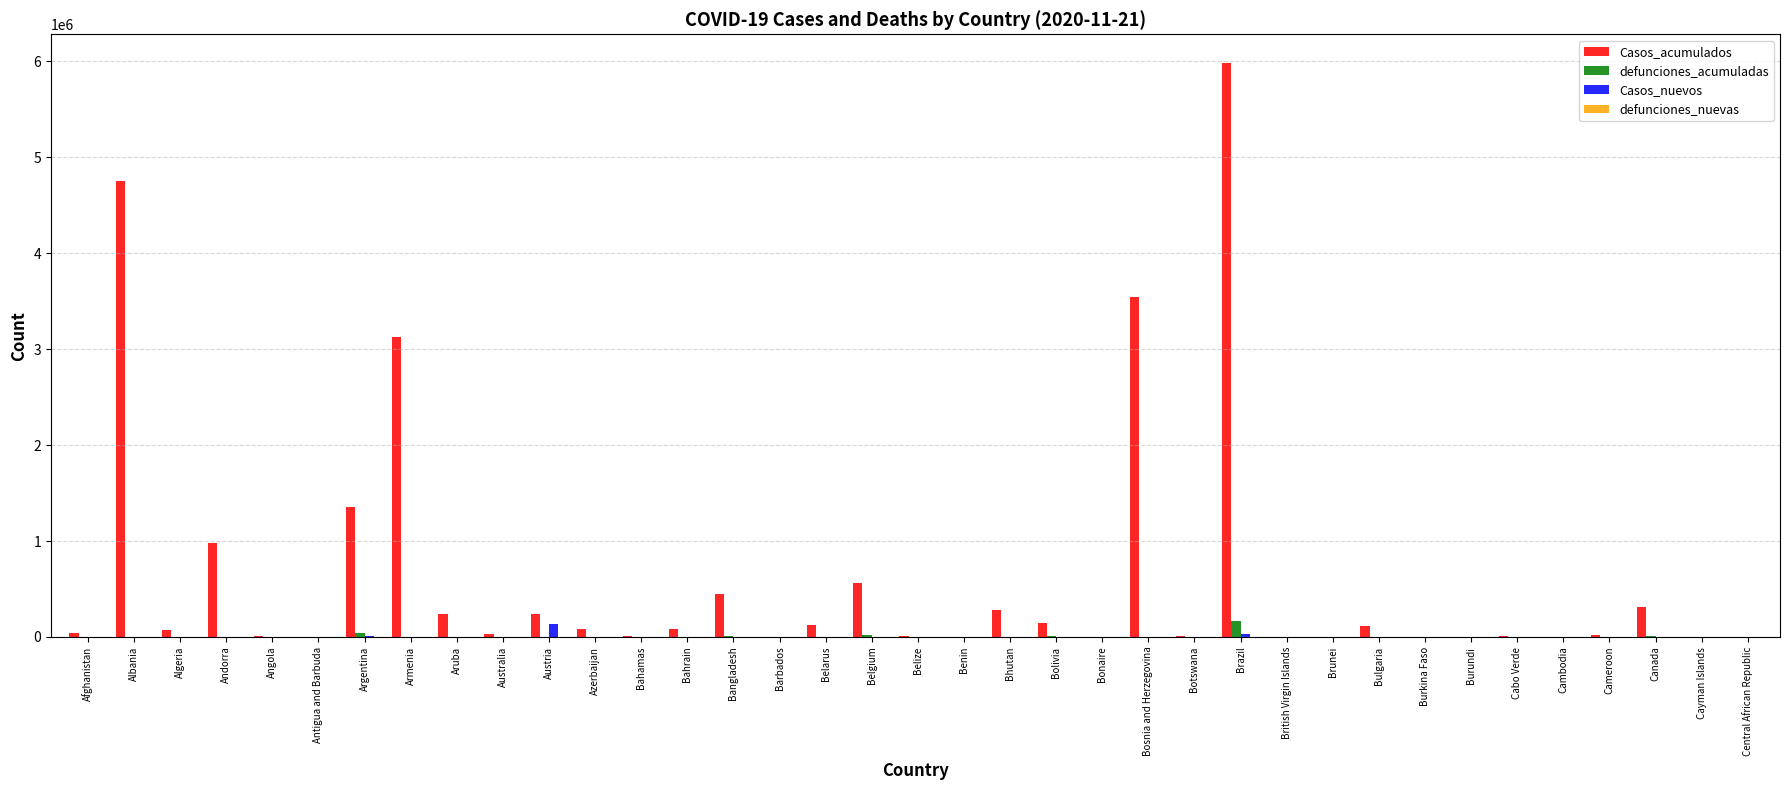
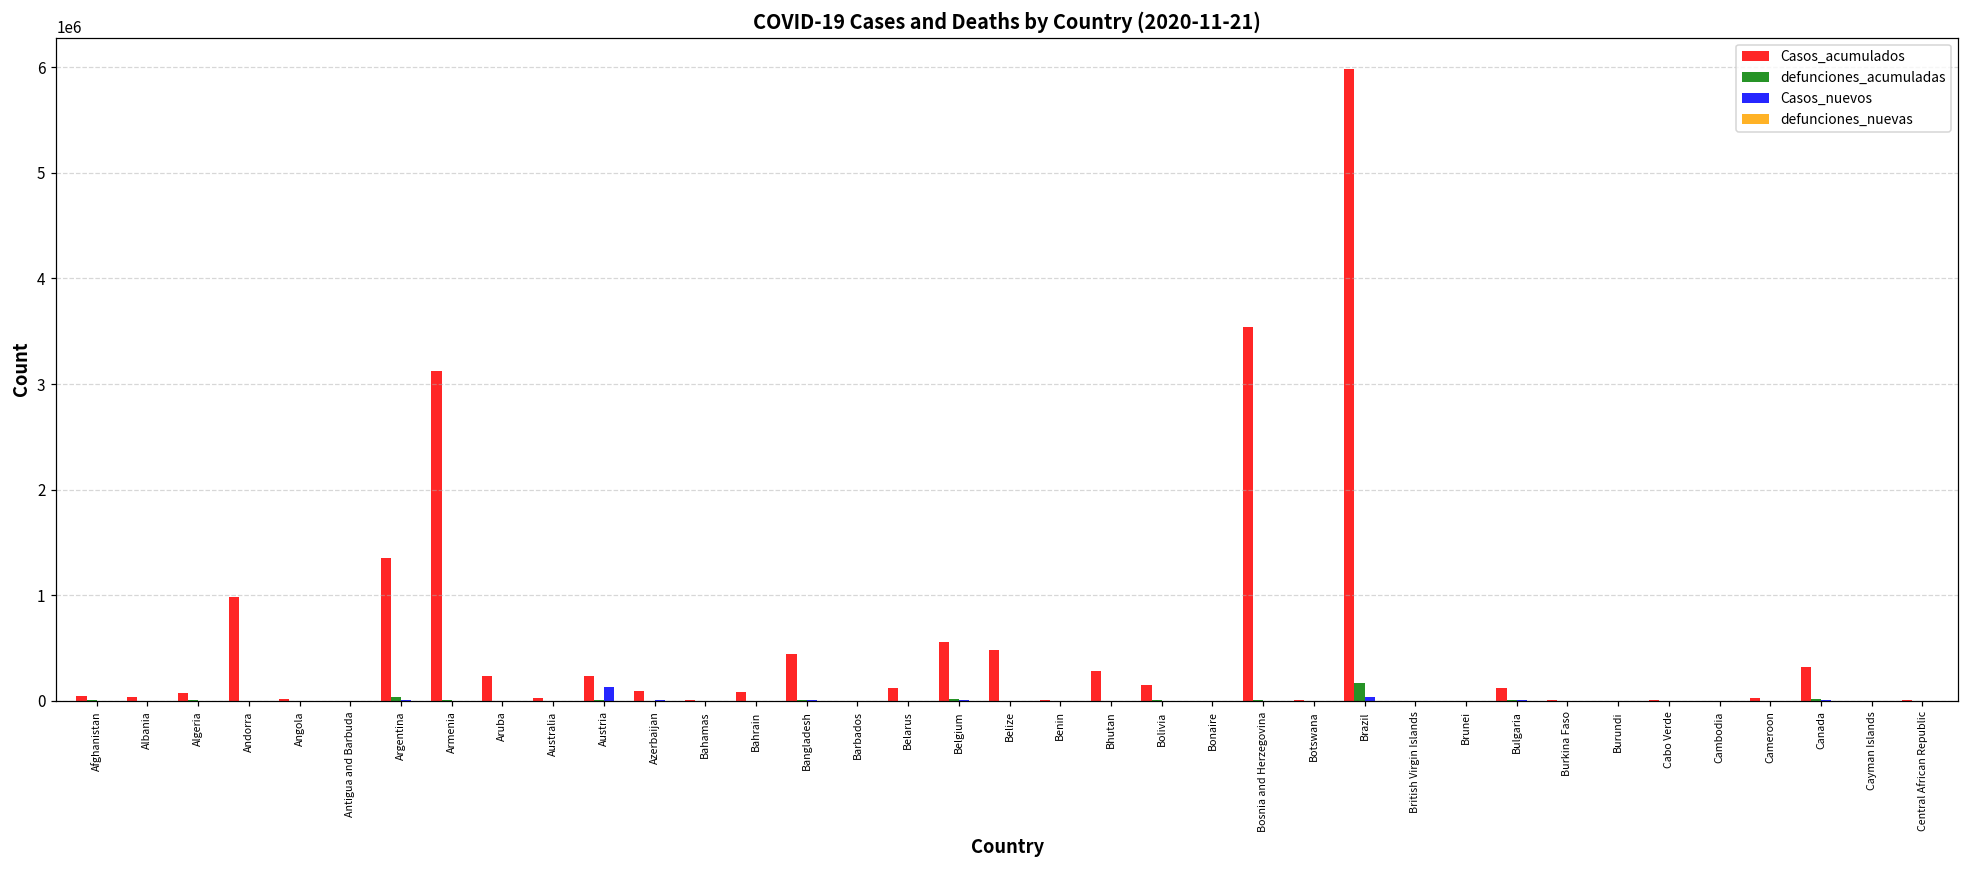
Casos_acumulados, Albania: 4700000 -> 0
Casos_acumulados, Belize: 0 -> 500000
